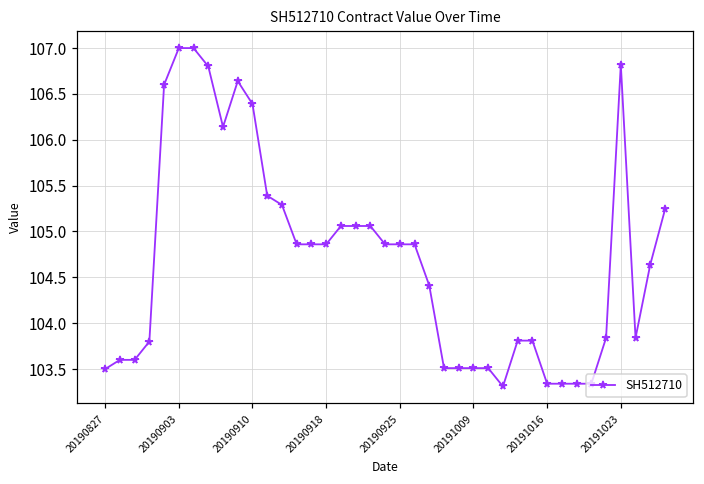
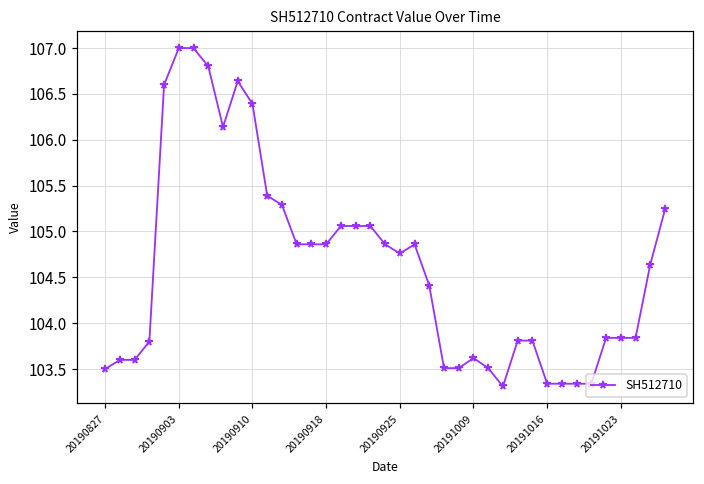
20190925: 104.9 -> 104.8
20191009: 103.5 -> 103.6
20191023: 106.8 -> 103.8
